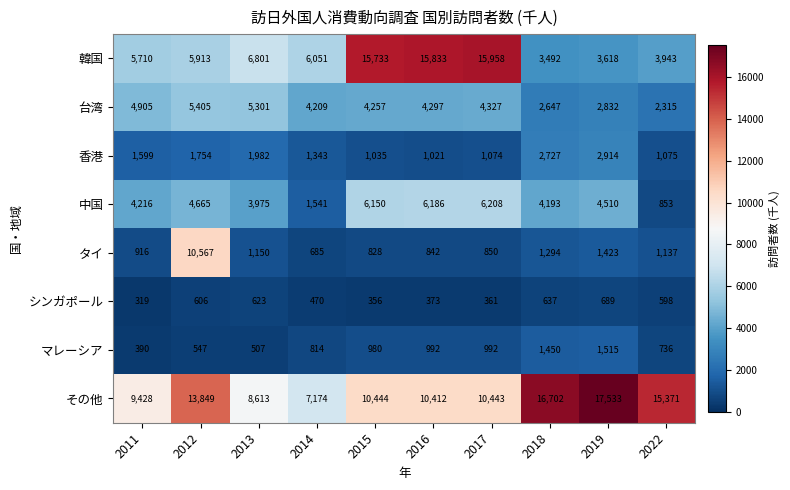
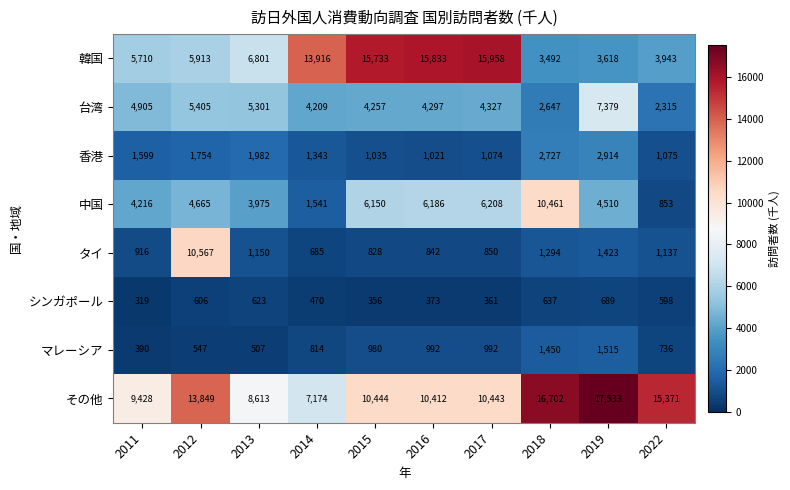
韓国, 2014: 6,051 -> 13,916
台湾, 2019: 2,832 -> 7,379
中国, 2018: 4,193 -> 10,461
